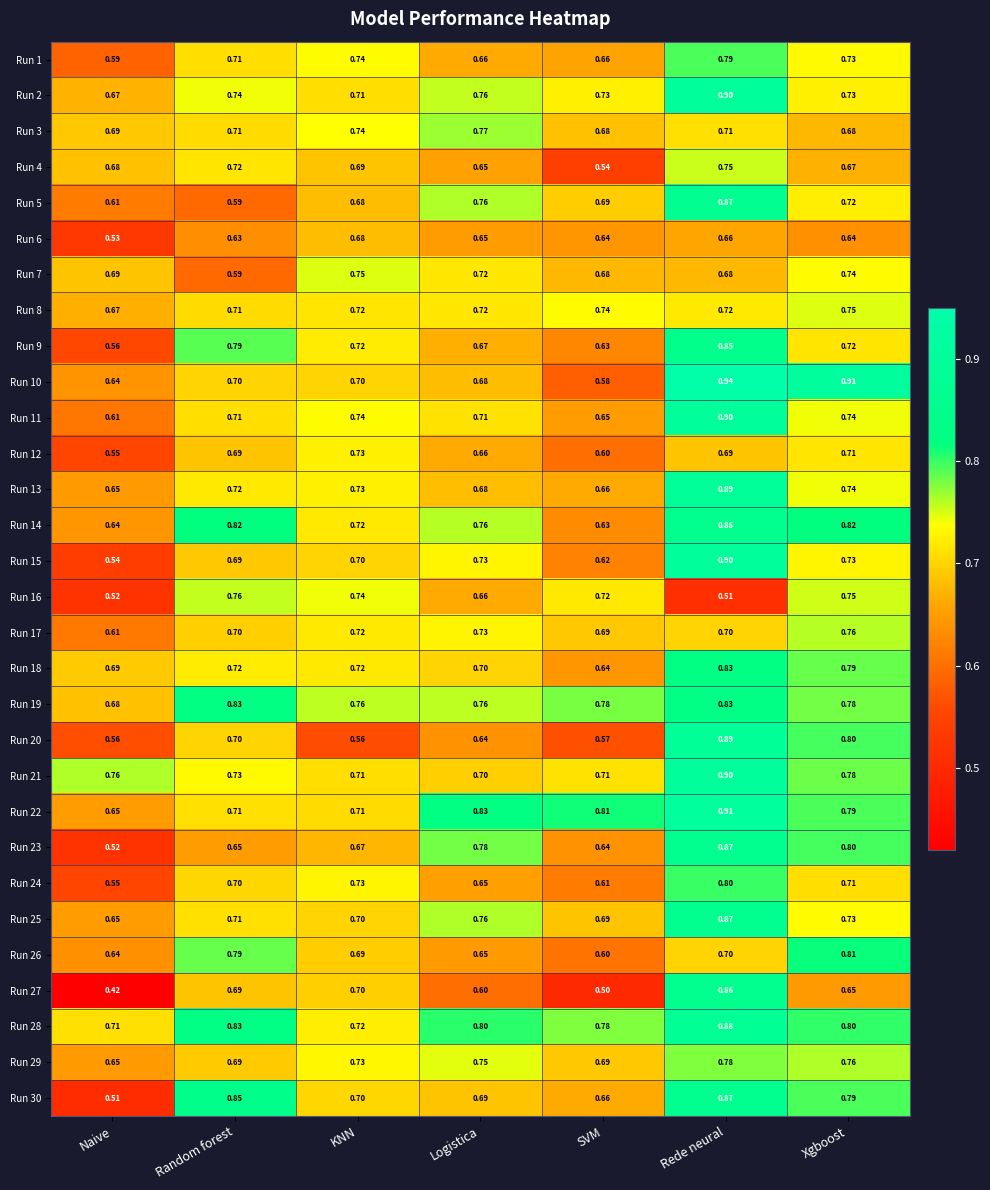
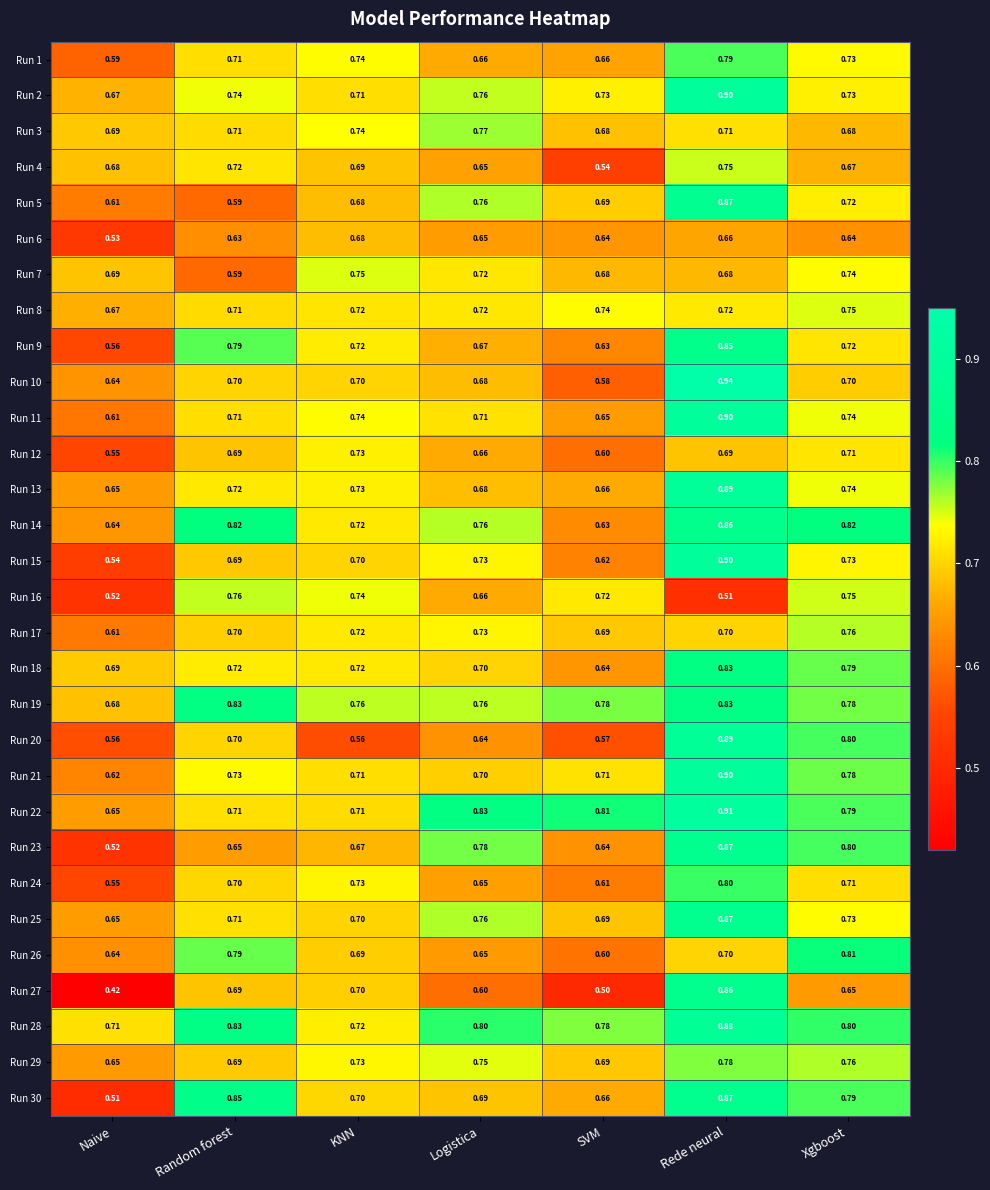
Run 10, Xgboost: 0.91 -> 0.70
Run 21, Naive: 0.76 -> 0.62
